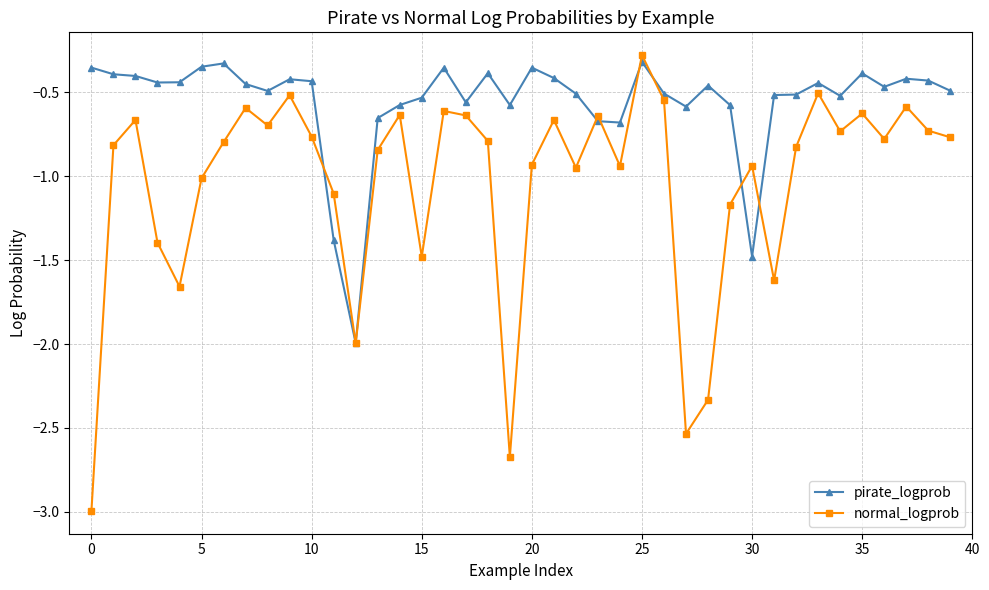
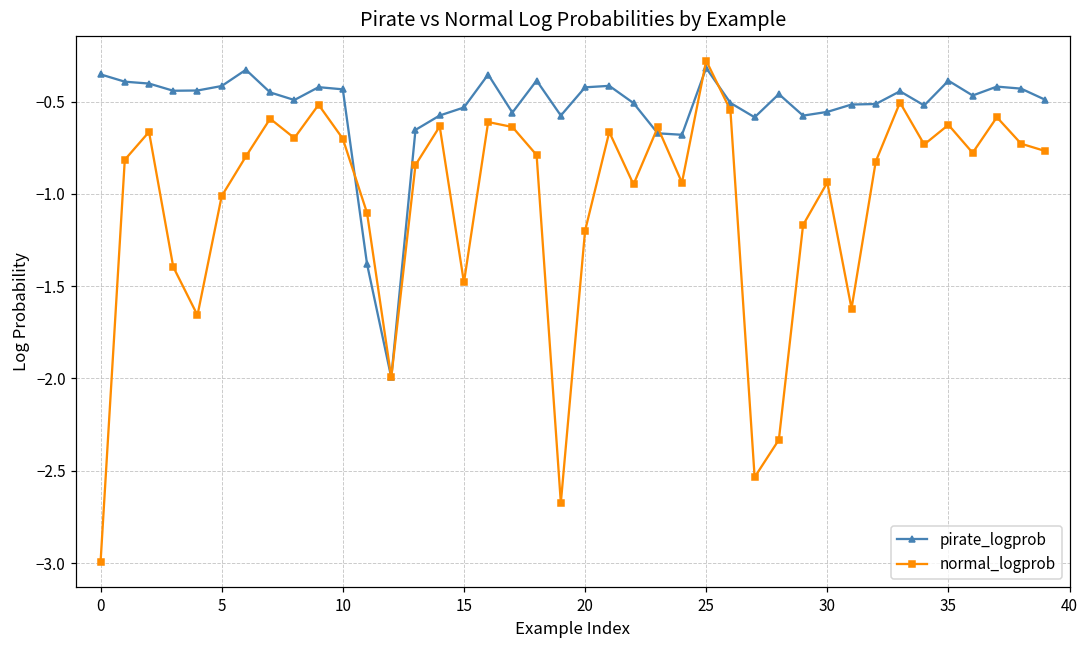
pirate_logprob, 5: -0.35 -> -0.42
normal_logprob, 10: -0.76 -> -0.70
pirate_logprob, 20: -0.35 -> -0.42
normal_logprob, 20: -0.93 -> -1.20
pirate_logprob, 30: -1.48 -> -0.56
